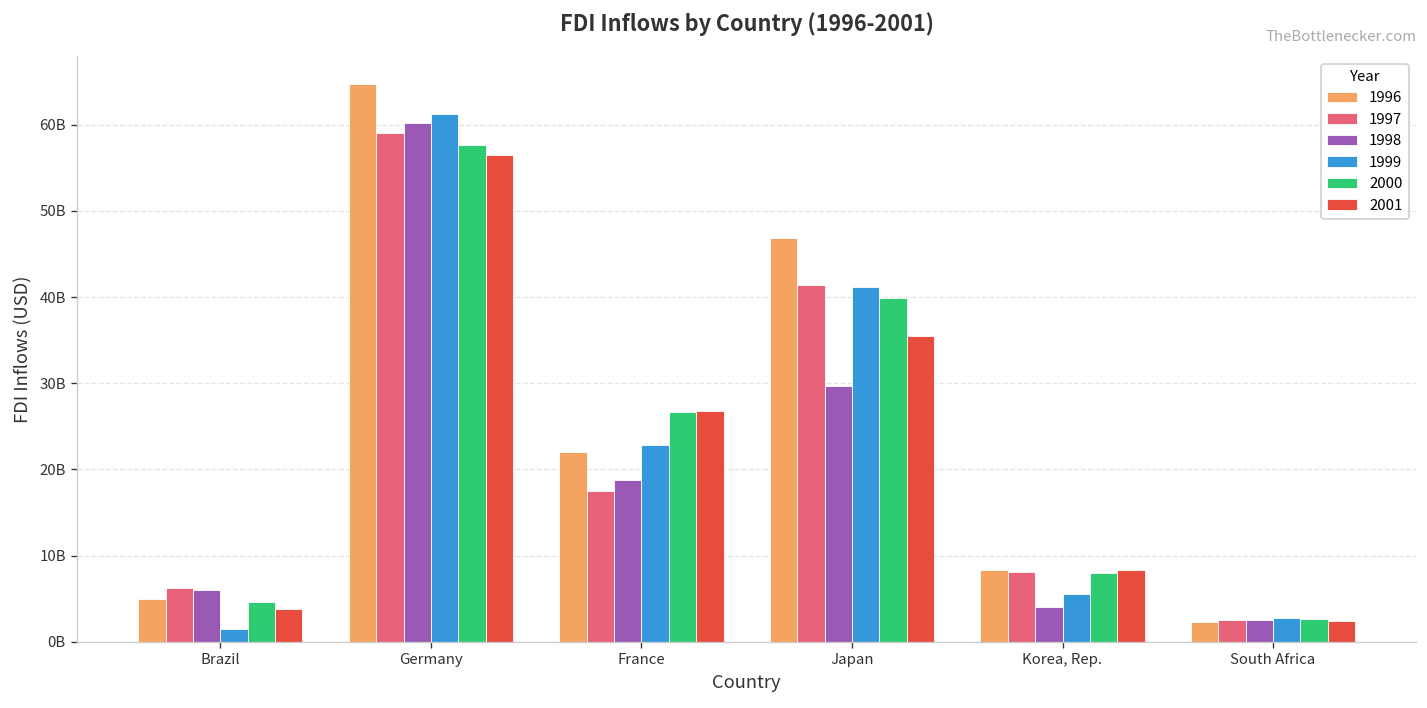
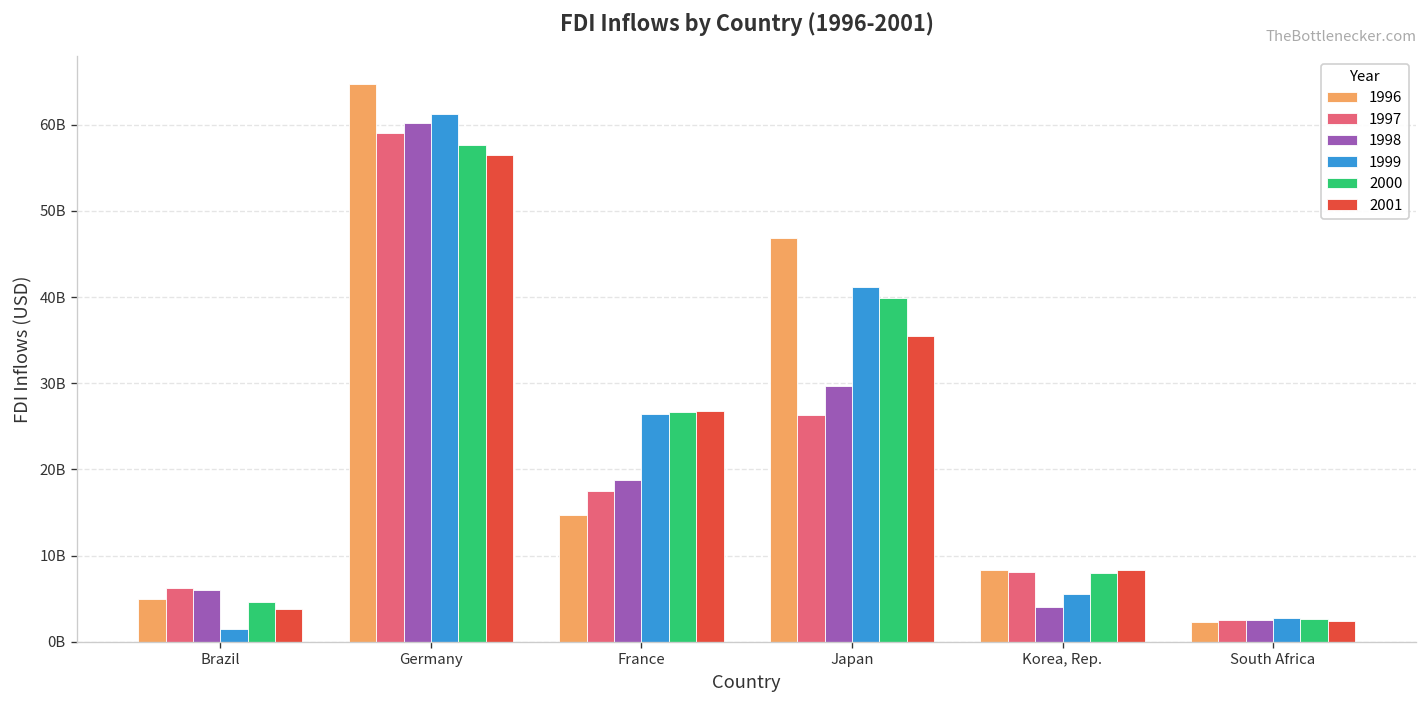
1996, France: 22000000000 -> 15000000000
1999, France: 23000000000 -> 26000000000
1997, Japan: 41000000000 -> 26000000000
